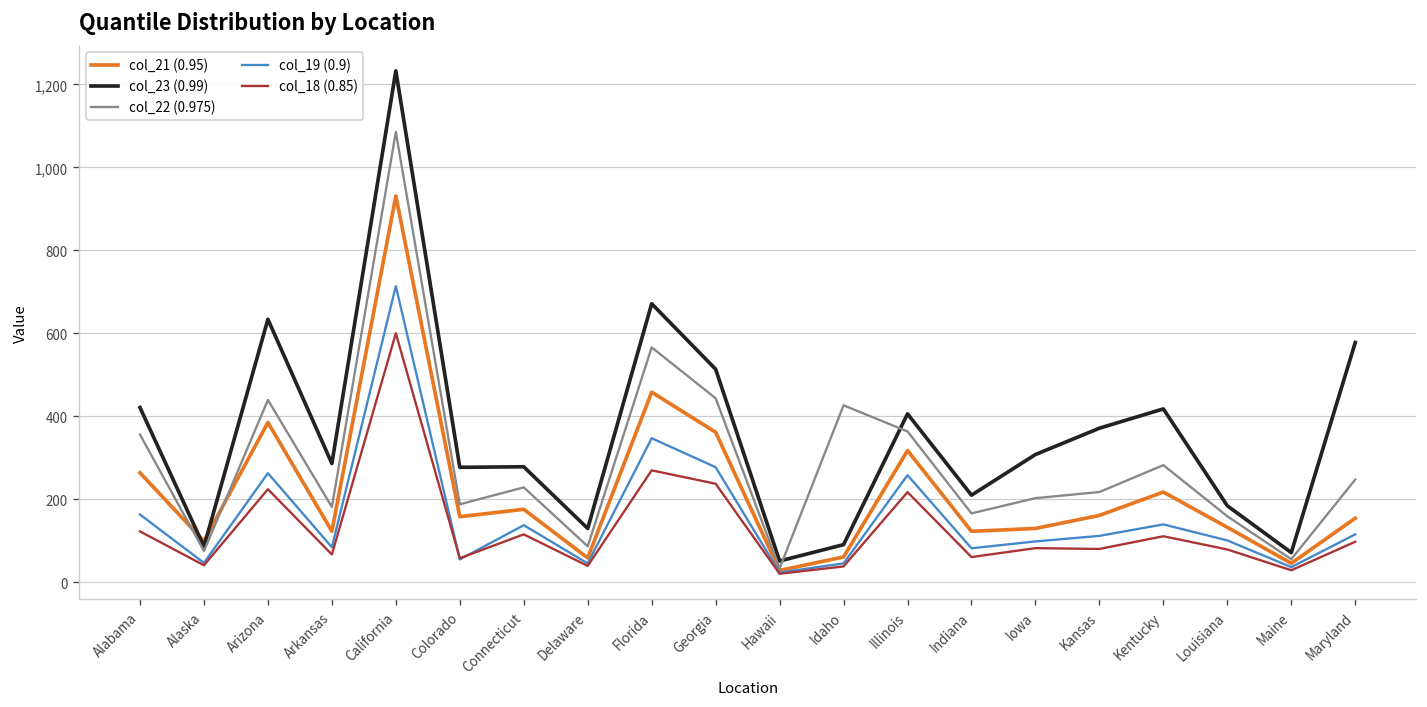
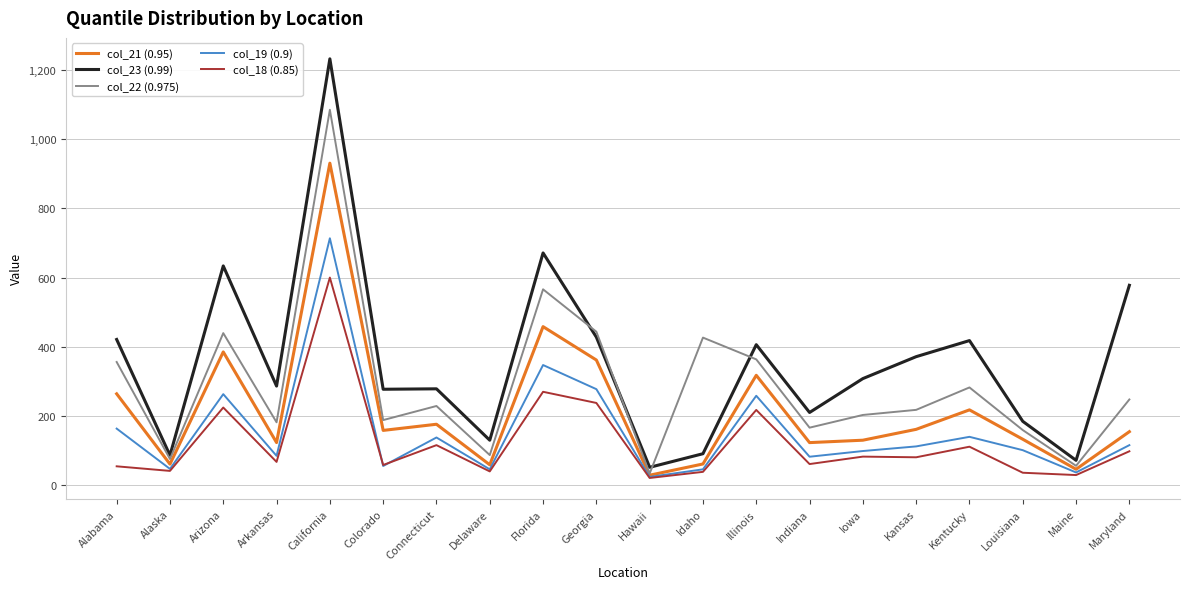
col_18 (0.85), Alabama: 120 -> 50
col_21 (0.95), Alaska: 100 -> 60
col_23 (0.99), Georgia: 510 -> 430
col_18 (0.85), Louisiana: 80 -> 40
